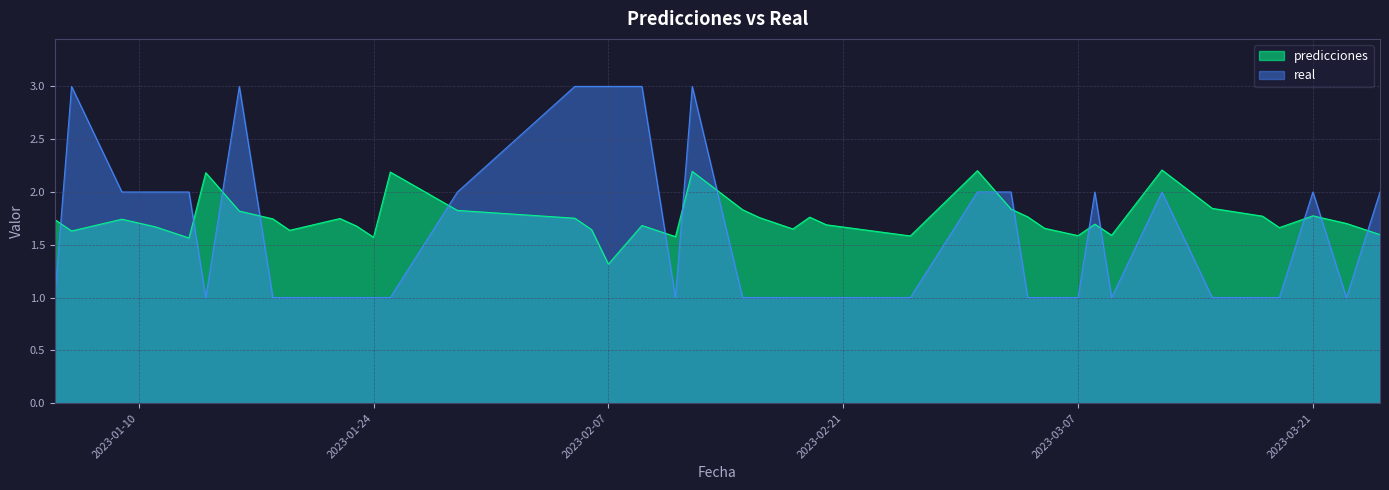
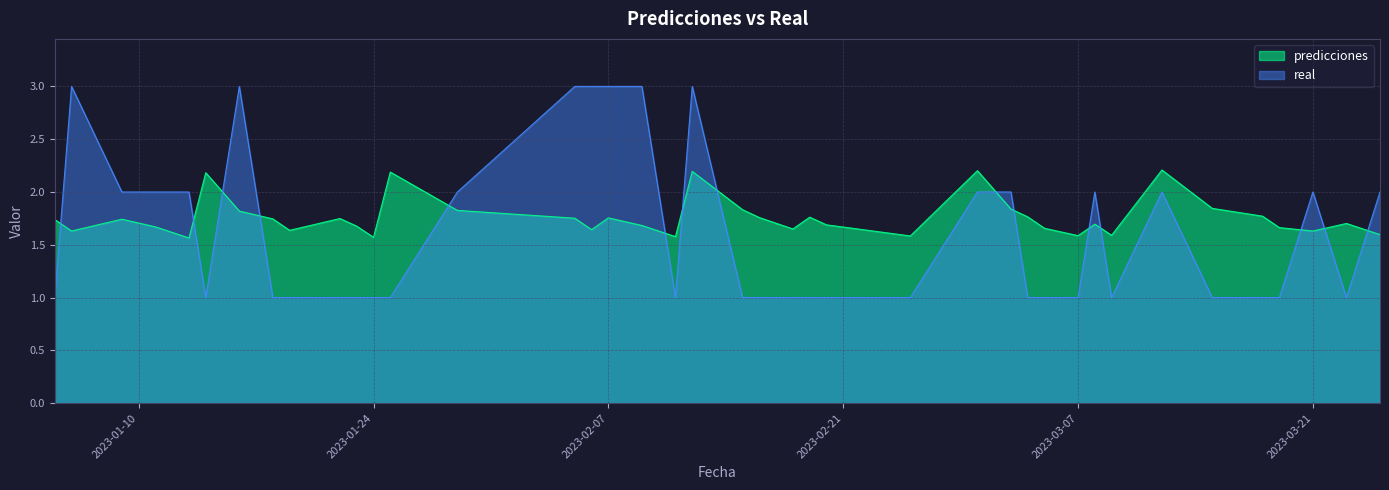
predicciones, 2023-02-07: 1.32 -> 1.76
predicciones, 2023-03-21: 1.77 -> 1.63
